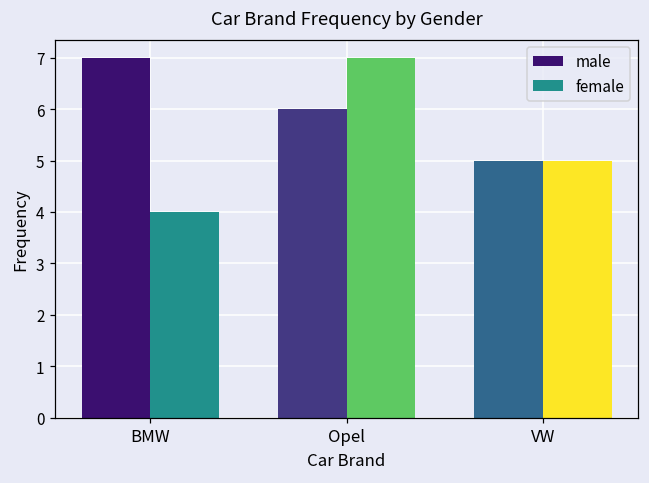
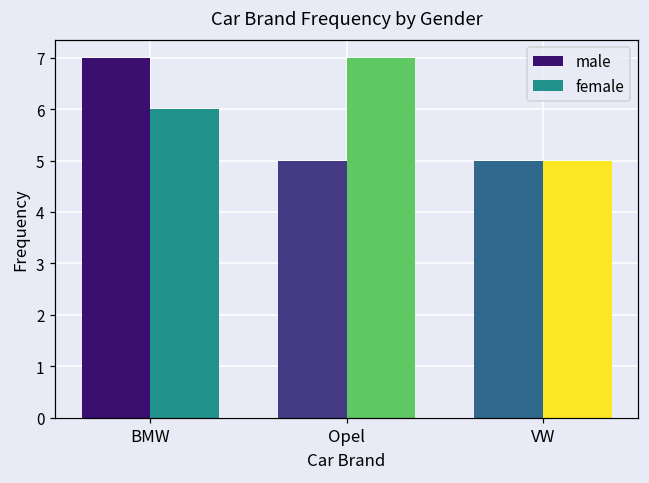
female, BMW: 4 -> 6
male, Opel: 6 -> 5
